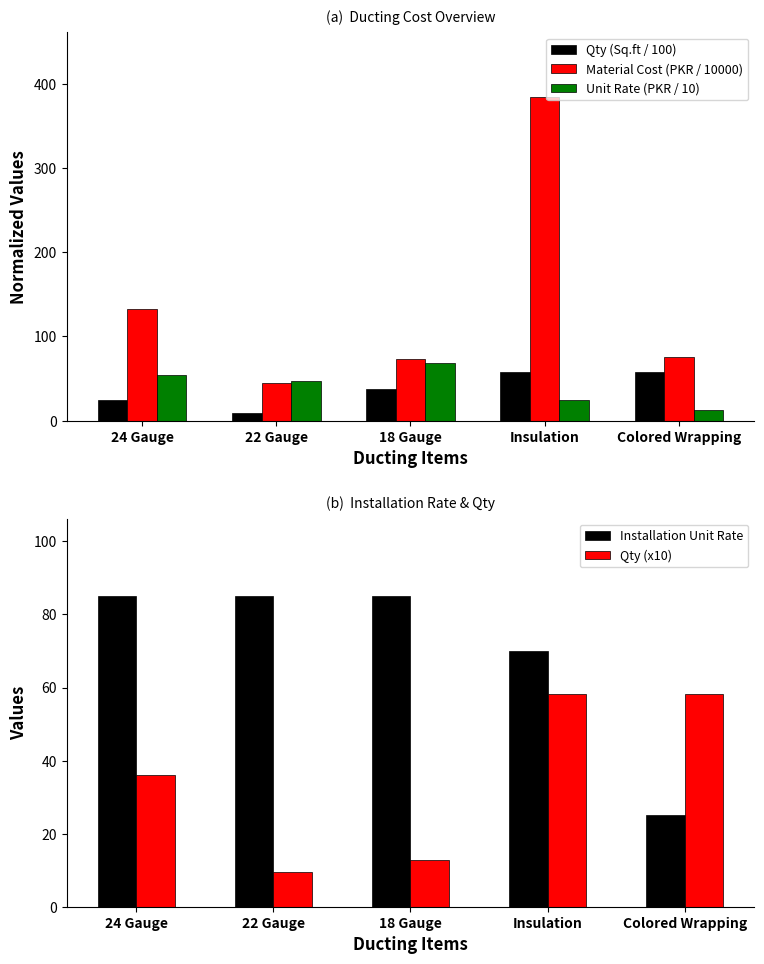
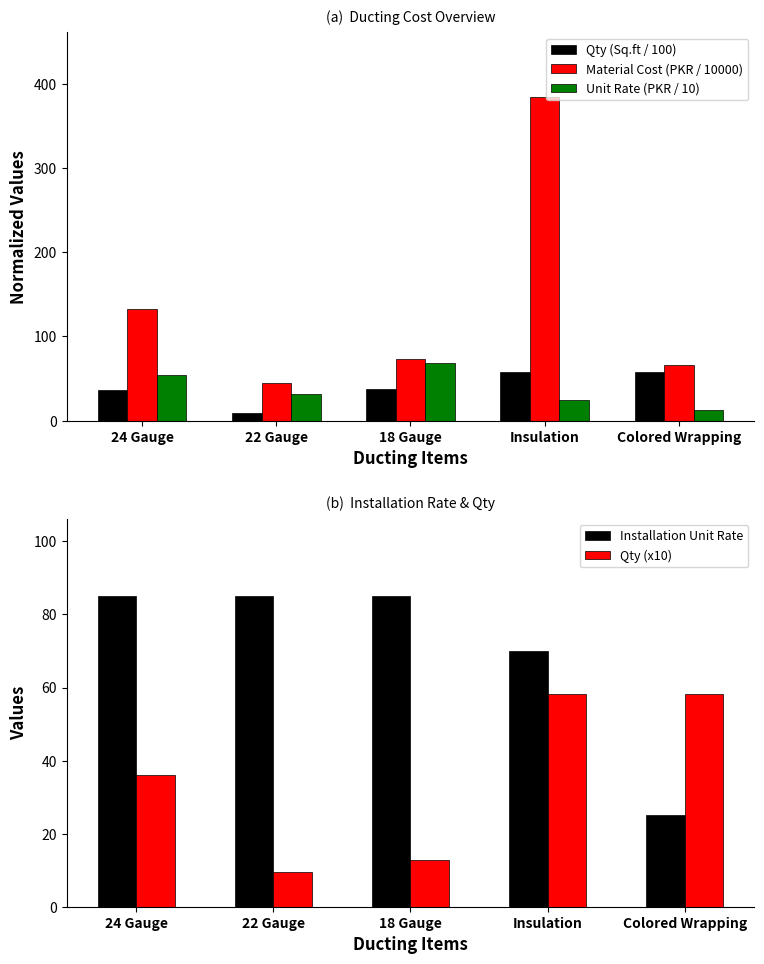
(a) Ducting Cost Overview, Qty (Sq.ft / 100), 24 Gauge: 20 -> 40
(a) Ducting Cost Overview, Unit Rate (PKR / 10), 22 Gauge: 50 -> 30
(a) Ducting Cost Overview, Material Cost (PKR / 10000), Colored Wrapping: 80 -> 70
